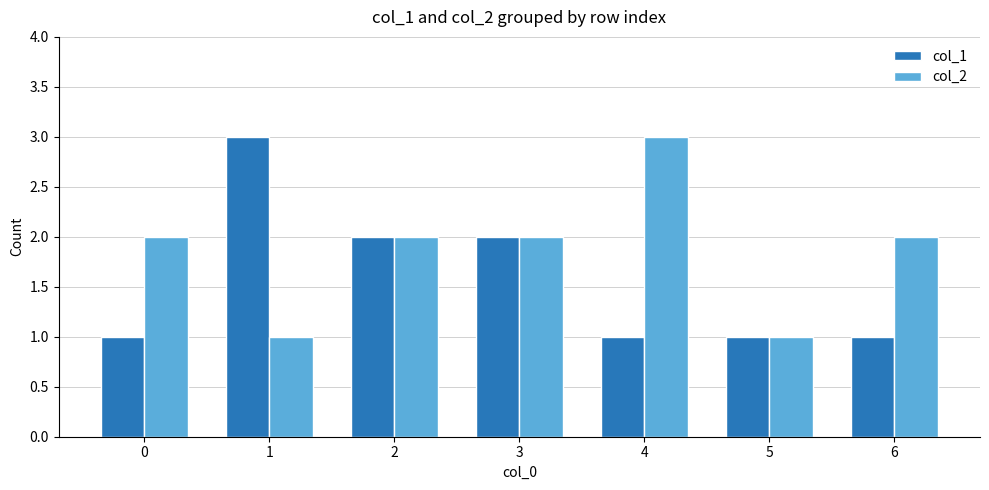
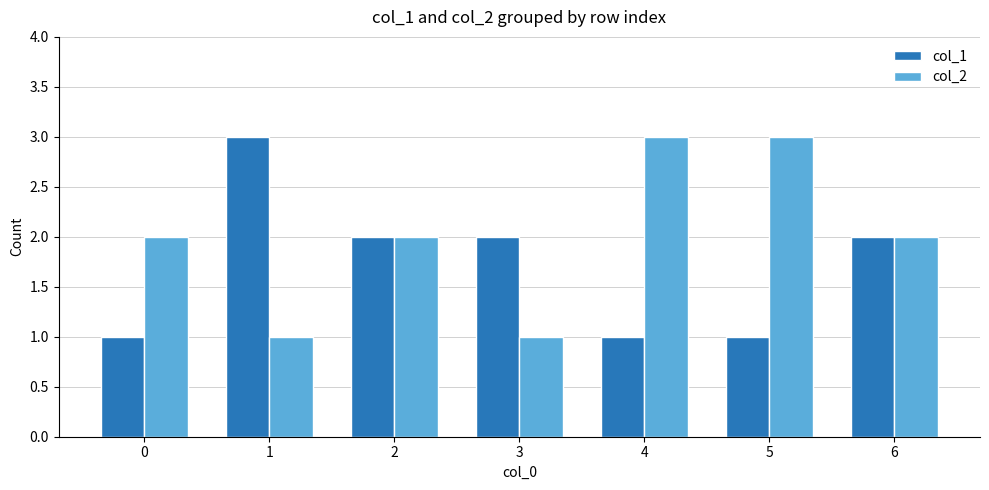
col_2, 3: 2 -> 1
col_2, 5: 1 -> 3
col_1, 6: 1 -> 2
